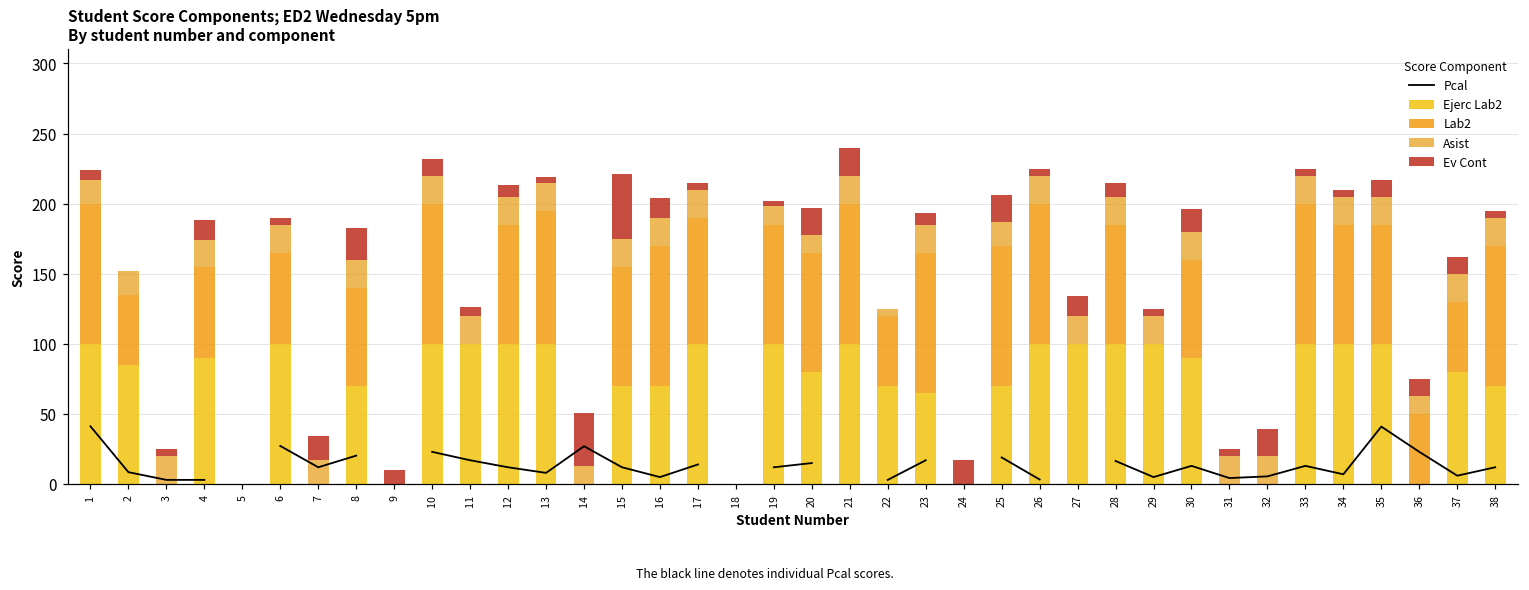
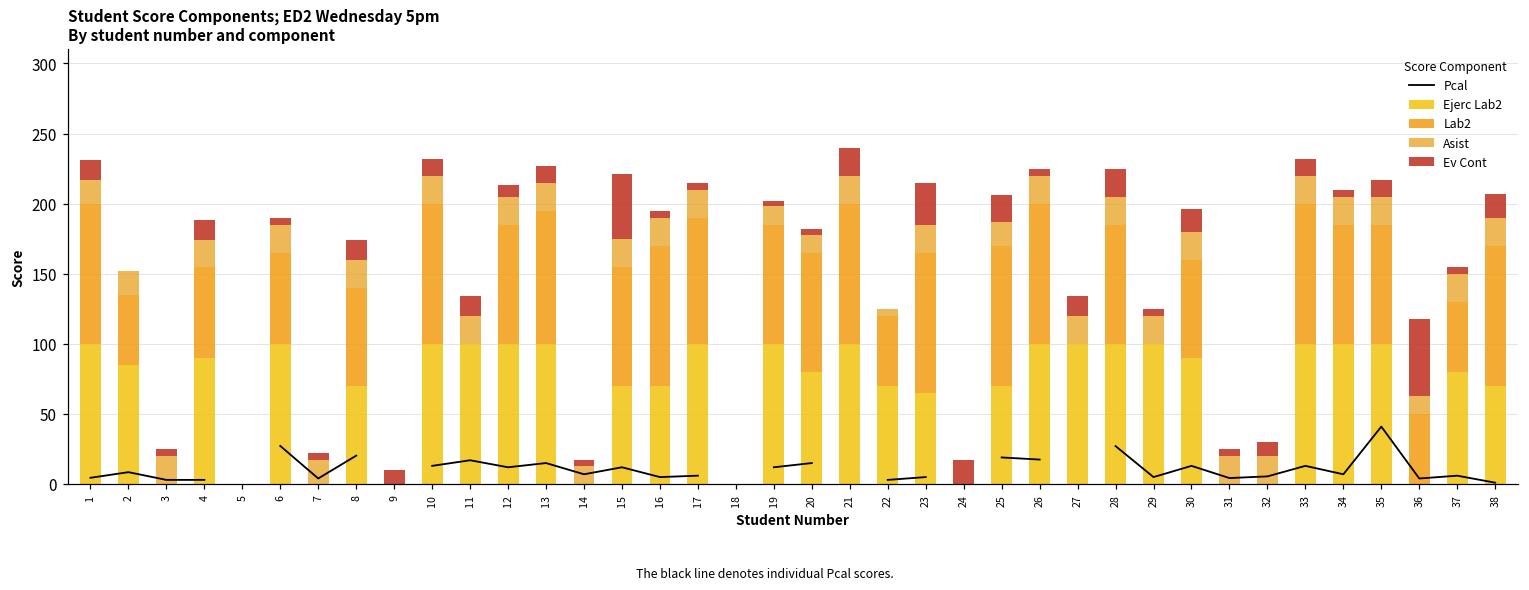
Pcal, 1: 41 -> 5
Ev Cont, 1: 7 -> 14
Pcal, 7: 12 -> 4
Ev Cont, 7: 17 -> 5
Ev Cont, 8: 23 -> 14
Pcal, 10: 23 -> 13
Ev Cont, 11: 6 -> 14
Pcal, 13: 8 -> 15
Ev Cont, 13: 4 -> 12
Pcal, 14: 27 -> 7
Ev Cont, 14: 38 -> 4
Ev Cont, 16: 14 -> 5
Pcal, 17: 14 -> 6
Ev Cont, 20: 19 -> 4
Pcal, 23: 17 -> 5
Ev Cont, 23: 8 -> 30
Pcal, 26: 3 -> 18
Pcal, 28: 17 -> 27
Ev Cont, 28: 10 -> 20
Ev Cont, 32: 19 -> 10
Ev Cont, 33: 5 -> 12
Pcal, 36: 23 -> 4
Ev Cont, 36: 12 -> 55
Ev Cont, 37: 12 -> 5
Pcal, 38: 12 -> 1
Ev Cont, 38: 5 -> 17
